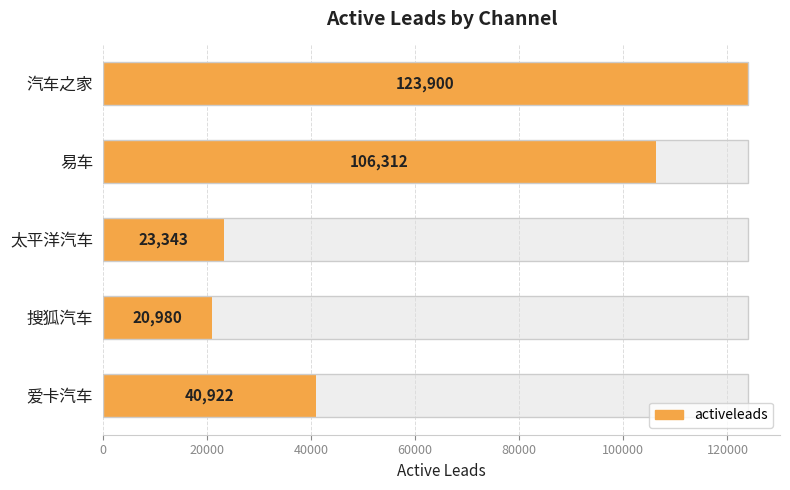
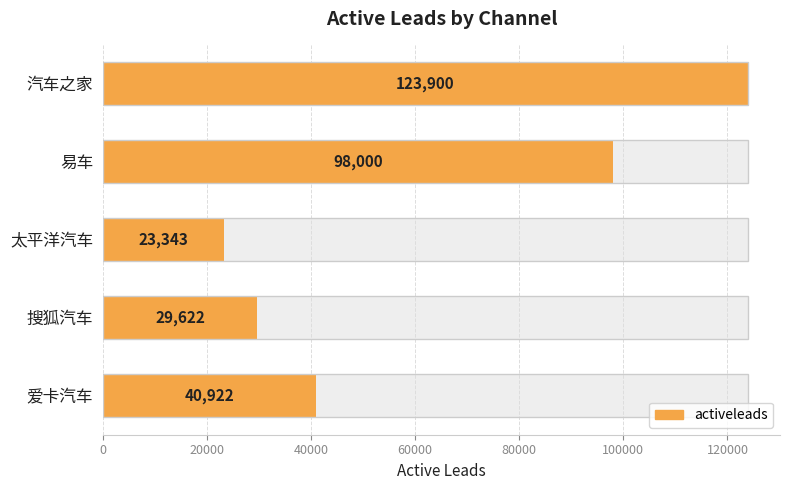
activeleads, 易车: 106,312 -> 98,000
activeleads, 搜狐汽车: 20,980 -> 29,622
